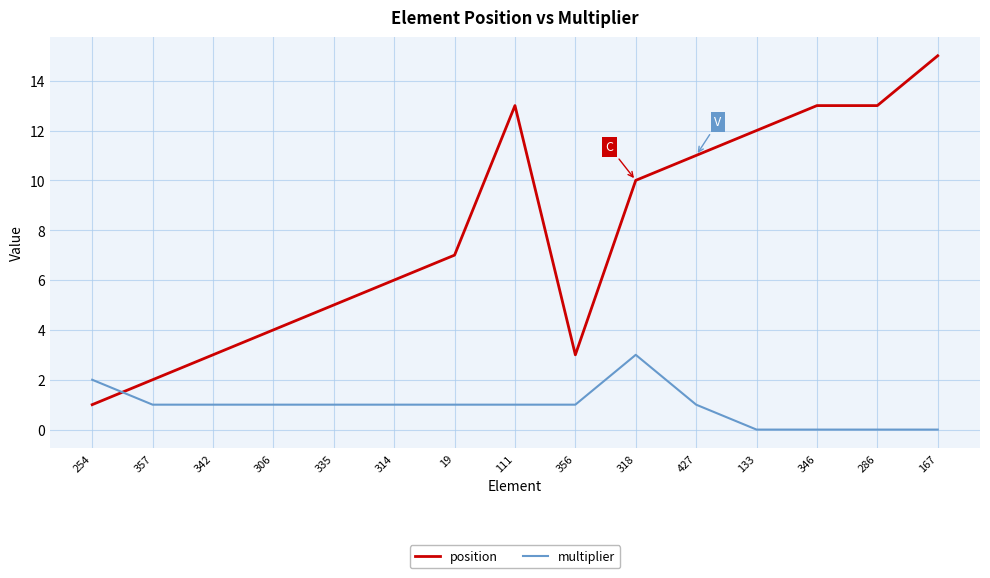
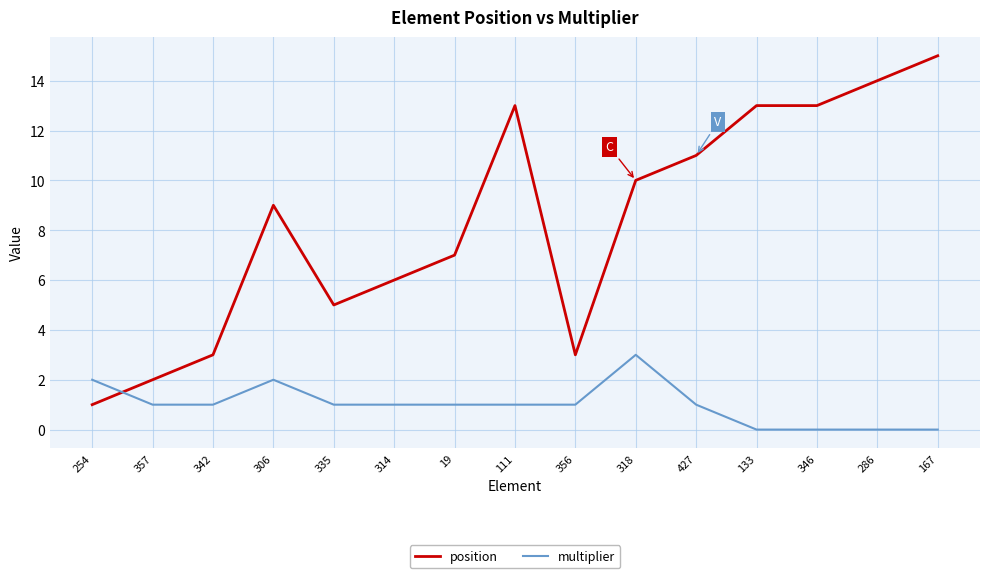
position, 306: 4 -> 9
multiplier, 306: 1 -> 2
position, 133: 12 -> 13
position, 286: 13 -> 14
